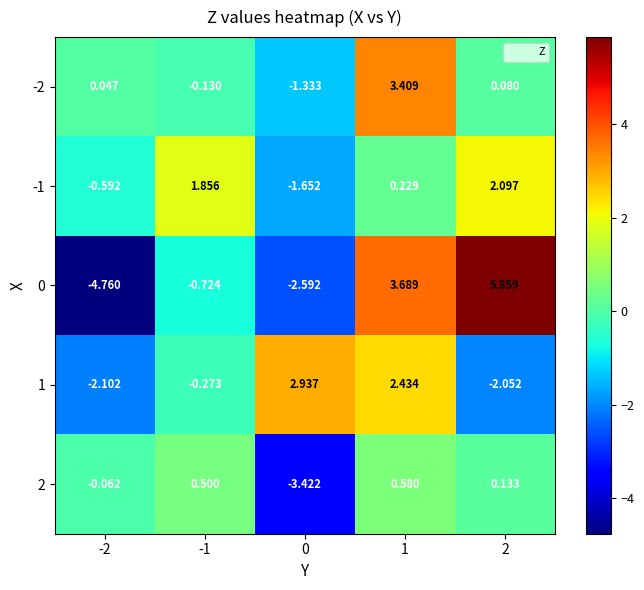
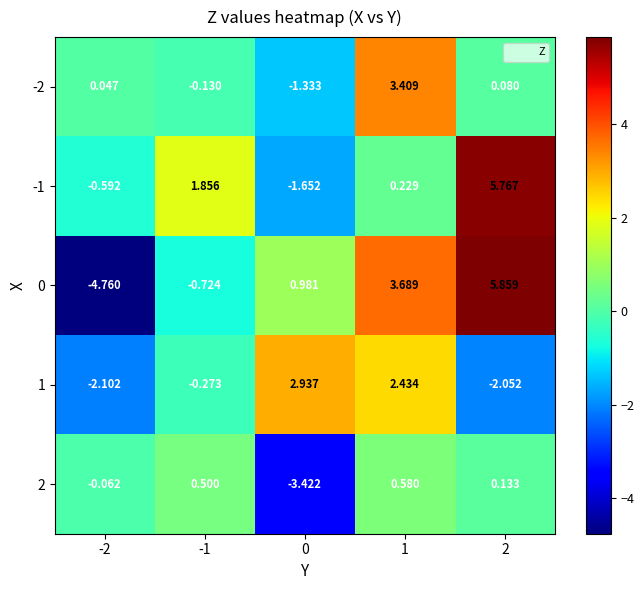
-1, 2: 2.097 -> 5.767
0, 0: -2.592 -> 0.981
